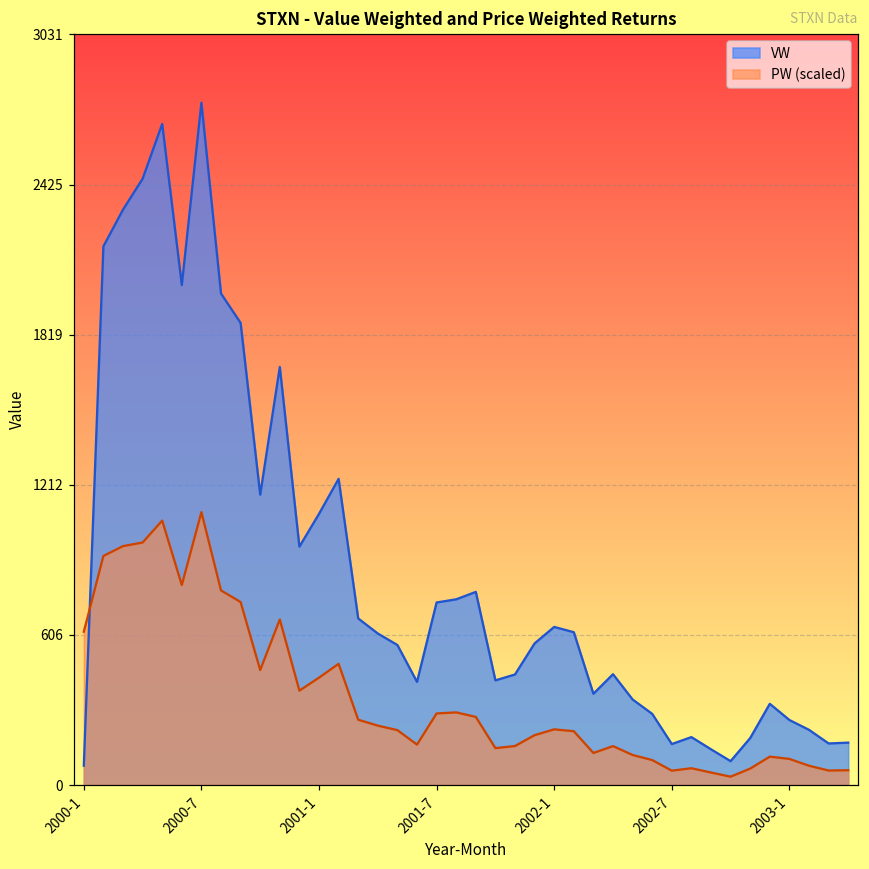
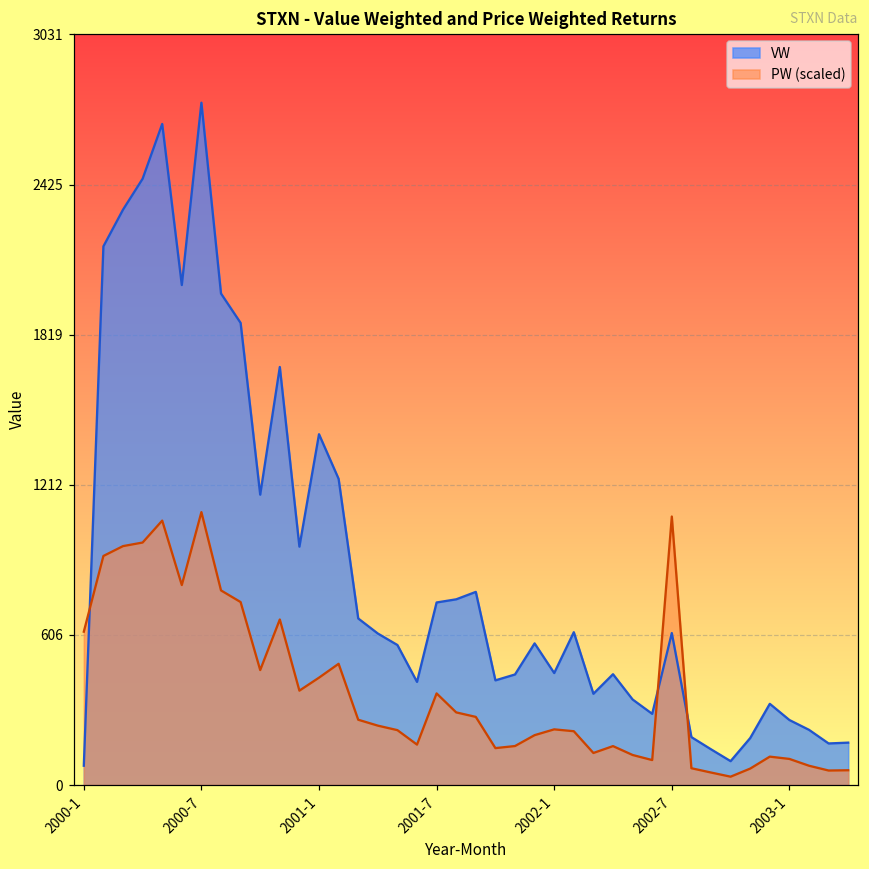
VW, 2001-1: 1100 -> 1420
PW (scaled), 2001-7: 290 -> 370
VW, 2002-1: 640 -> 450
VW, 2002-7: 170 -> 610
PW (scaled), 2002-7: 60 -> 1080
